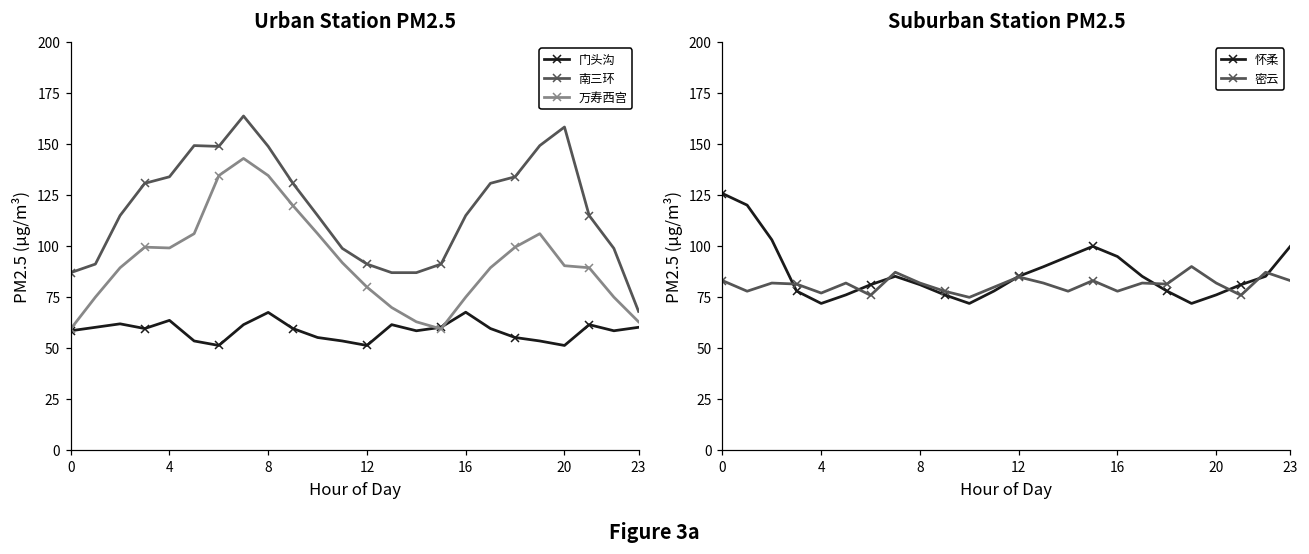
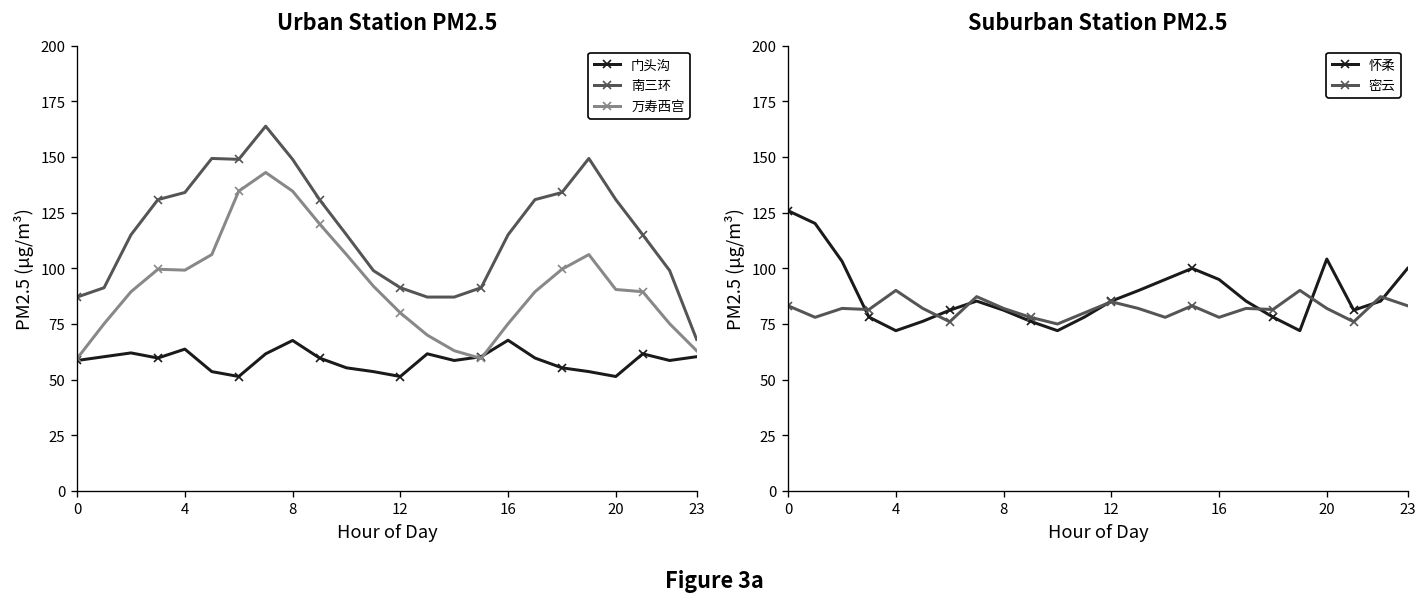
Urban Station PM2.5, 南三环, 20: 159 -> 131
Suburban Station PM2.5, 密云, 4: 77 -> 90
Suburban Station PM2.5, 怀柔, 20: 76 -> 104
